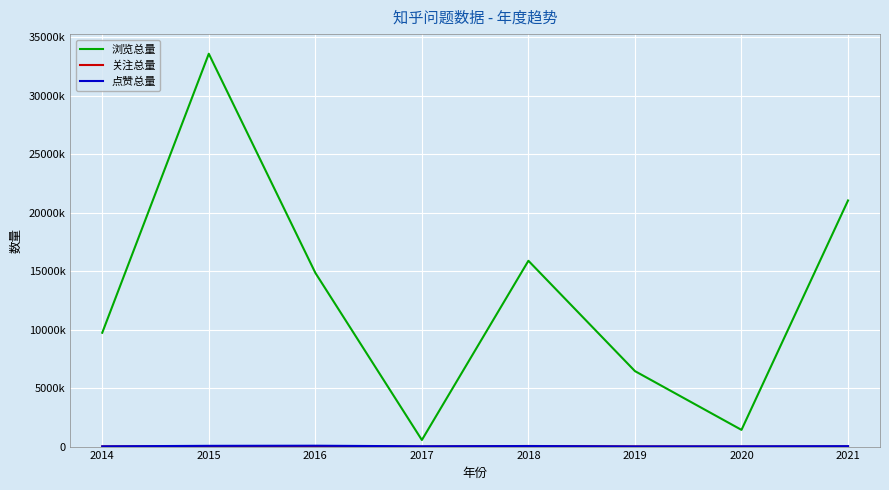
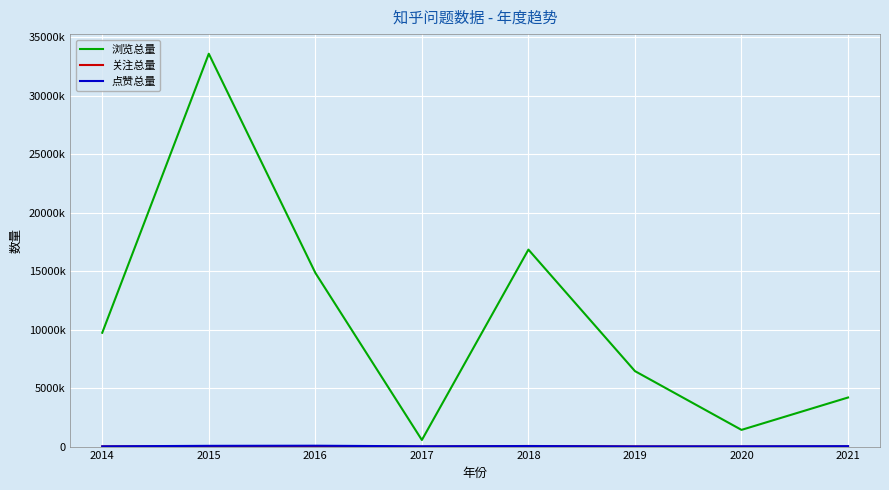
浏览总量, 2018: 15900000 -> 16800000
浏览总量, 2021: 21000000 -> 4200000
